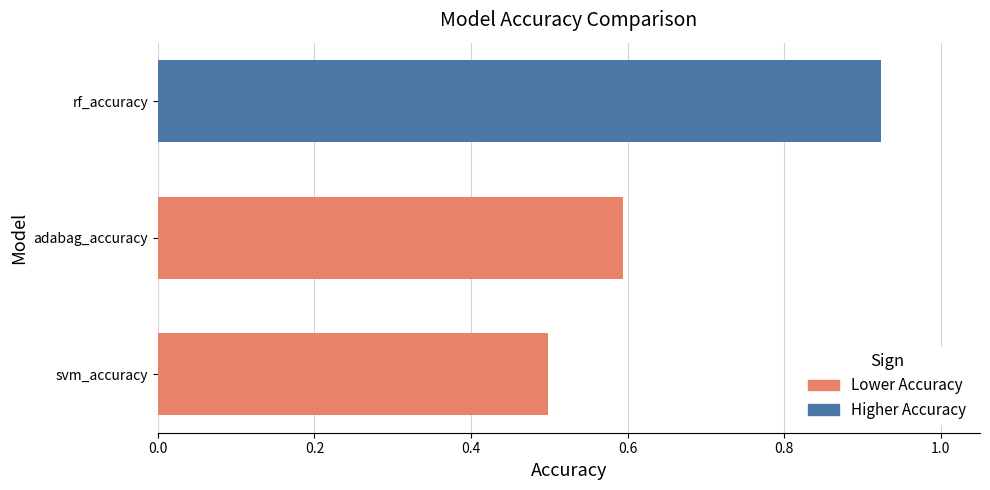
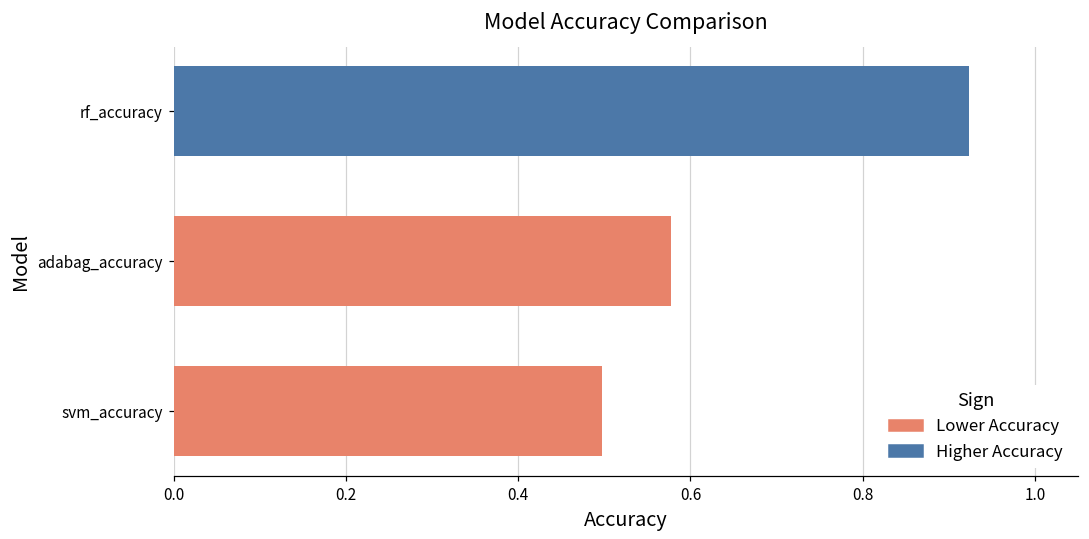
adabag_accuracy: 0.59 -> 0.58
